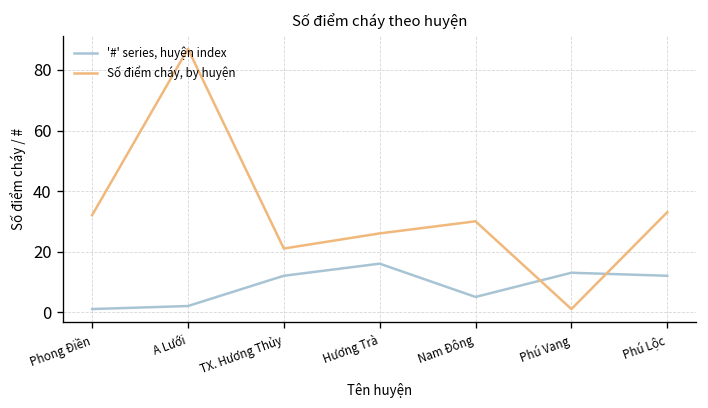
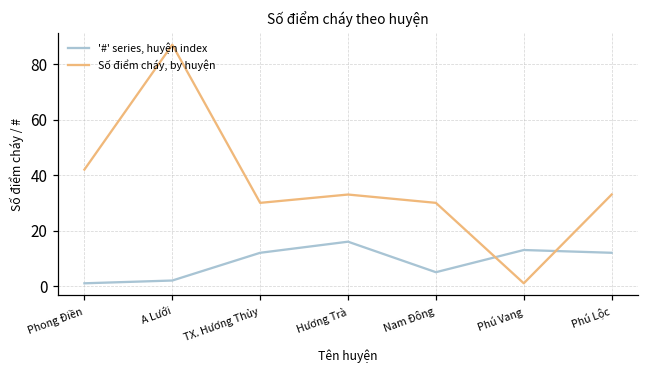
Số điểm cháy, by huyện, Phong Điền: 32 -> 42
Số điểm cháy, by huyện, TX. Hương Thủy: 21 -> 30
Số điểm cháy, by huyện, Hương Trà: 26 -> 33
